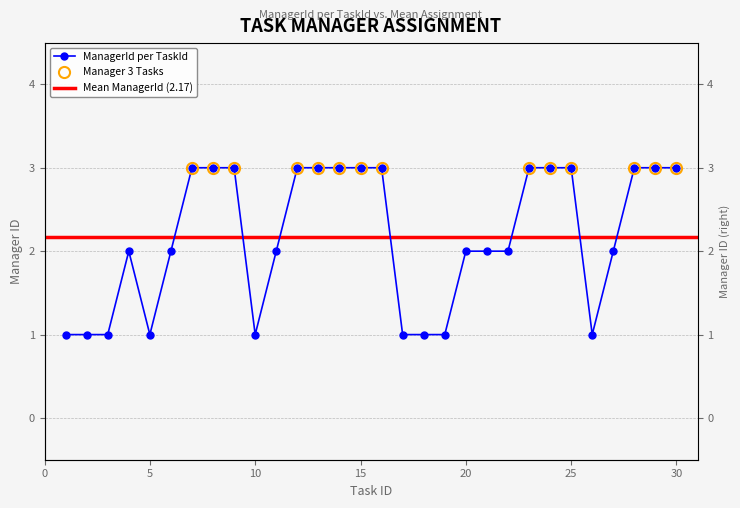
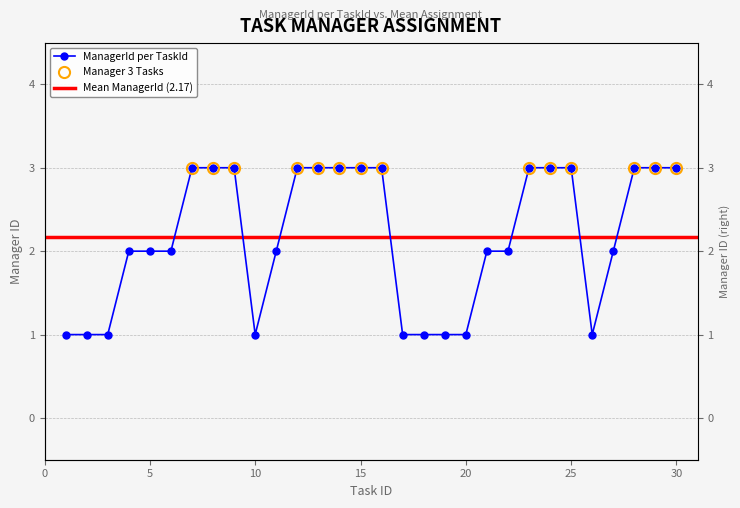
ManagerId per TaskId, 5: 1 -> 2
ManagerId per TaskId, 20: 2 -> 1
